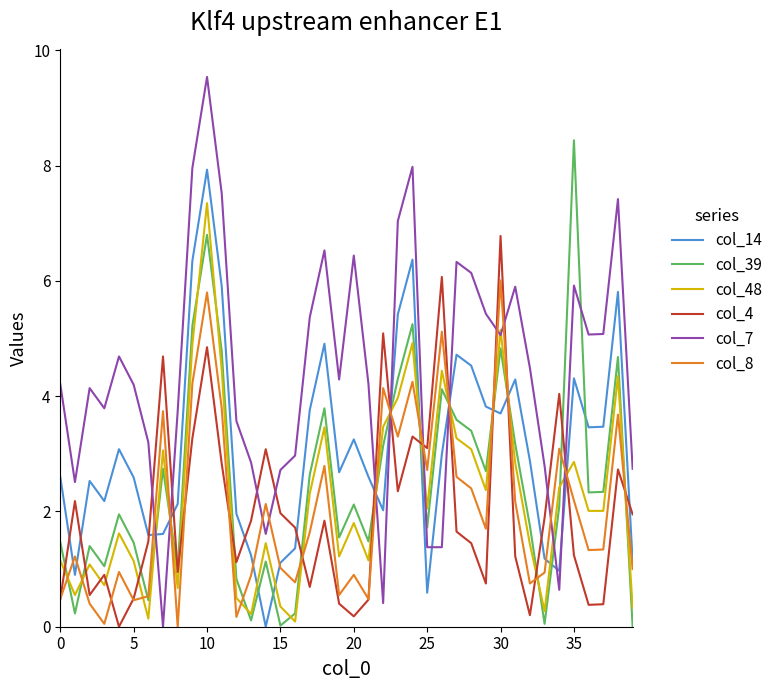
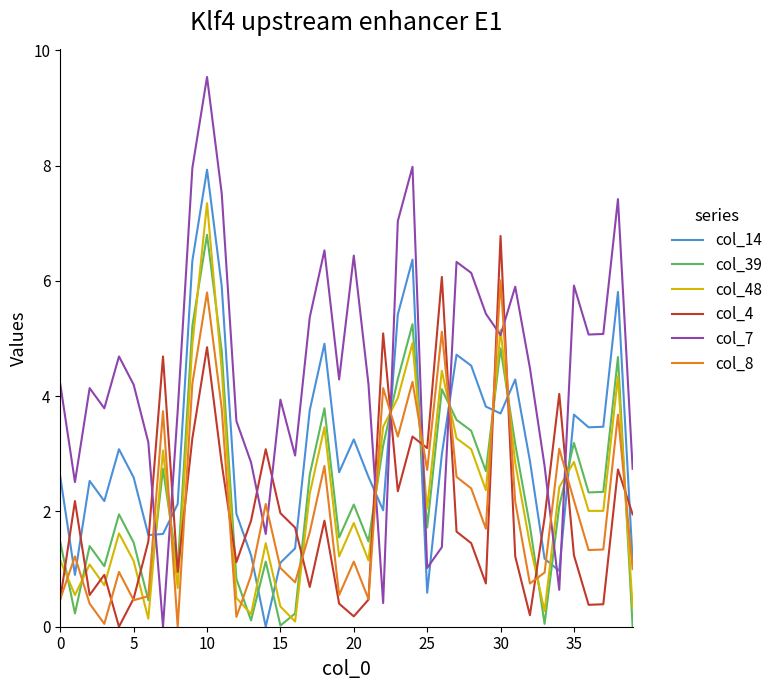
col_7, 15: 2.7 -> 3.9
col_8, 20: 0.9 -> 1.1
col_7, 25: 1.4 -> 1.0
col_14, 35: 4.3 -> 3.7
col_39, 35: 8.4 -> 3.2
